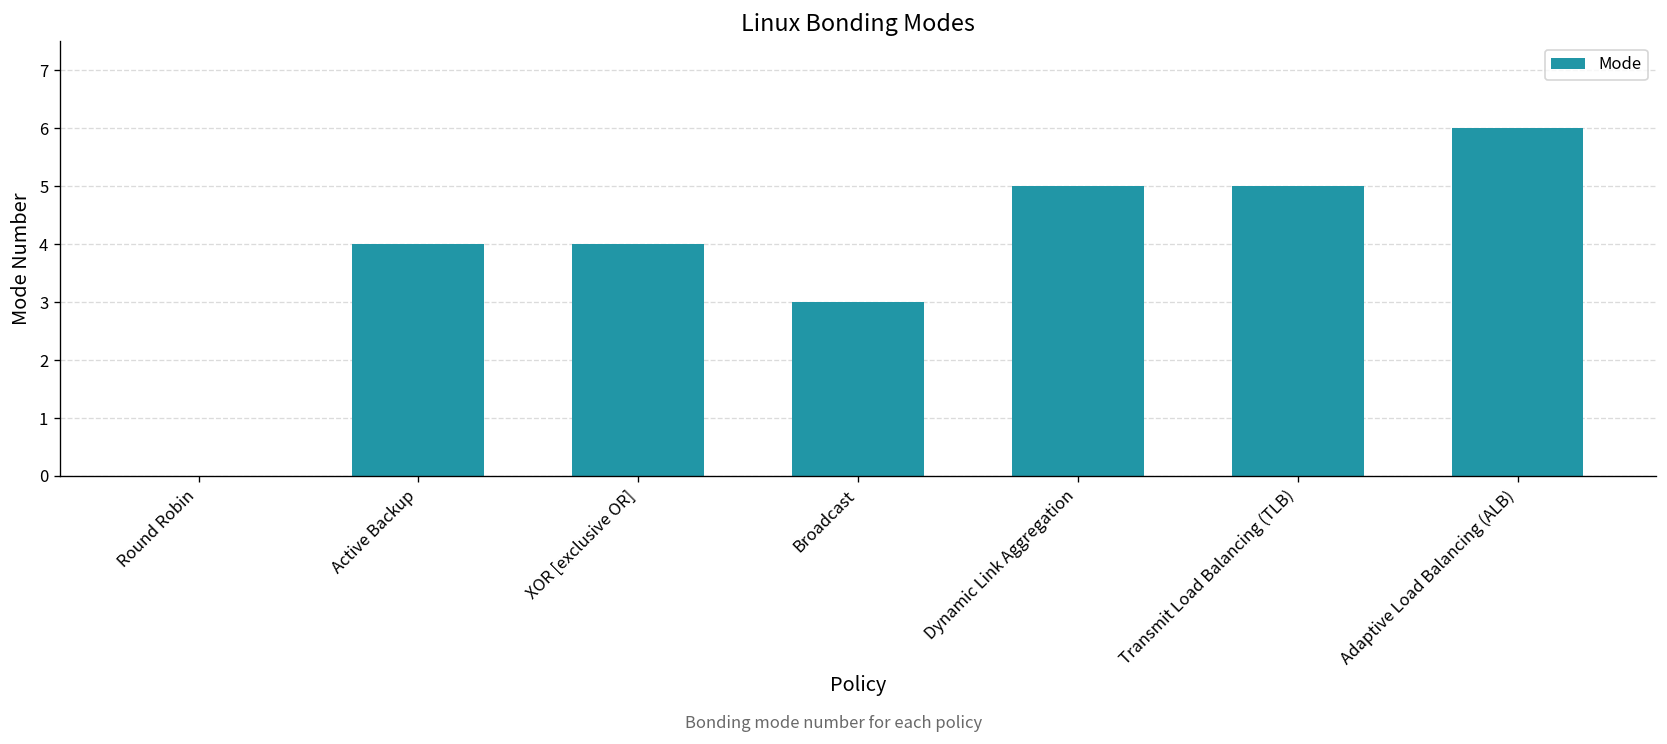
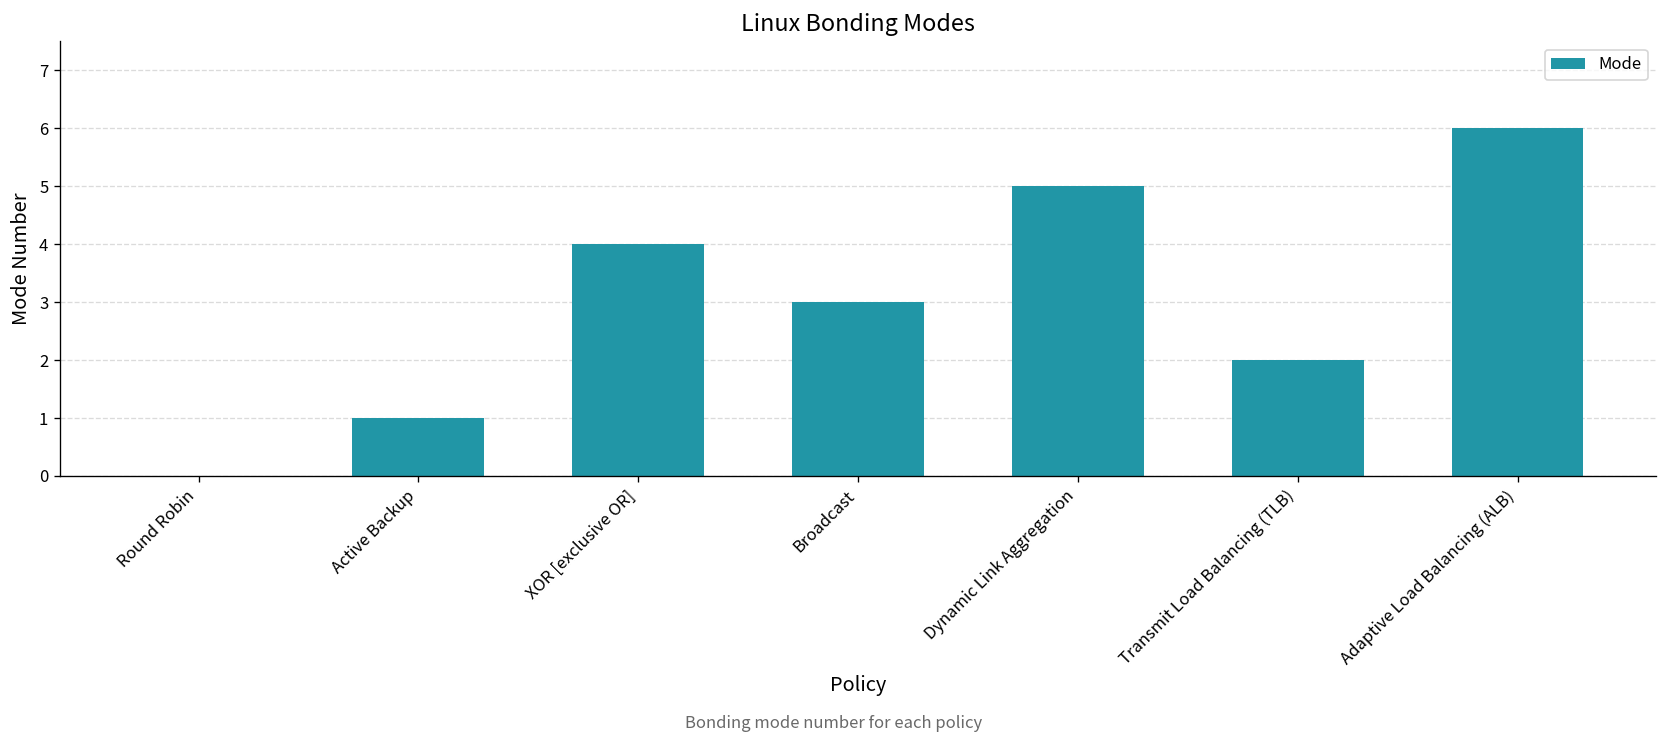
Active Backup: 4 -> 1
Transmit Load Balancing (TLB): 5 -> 2
